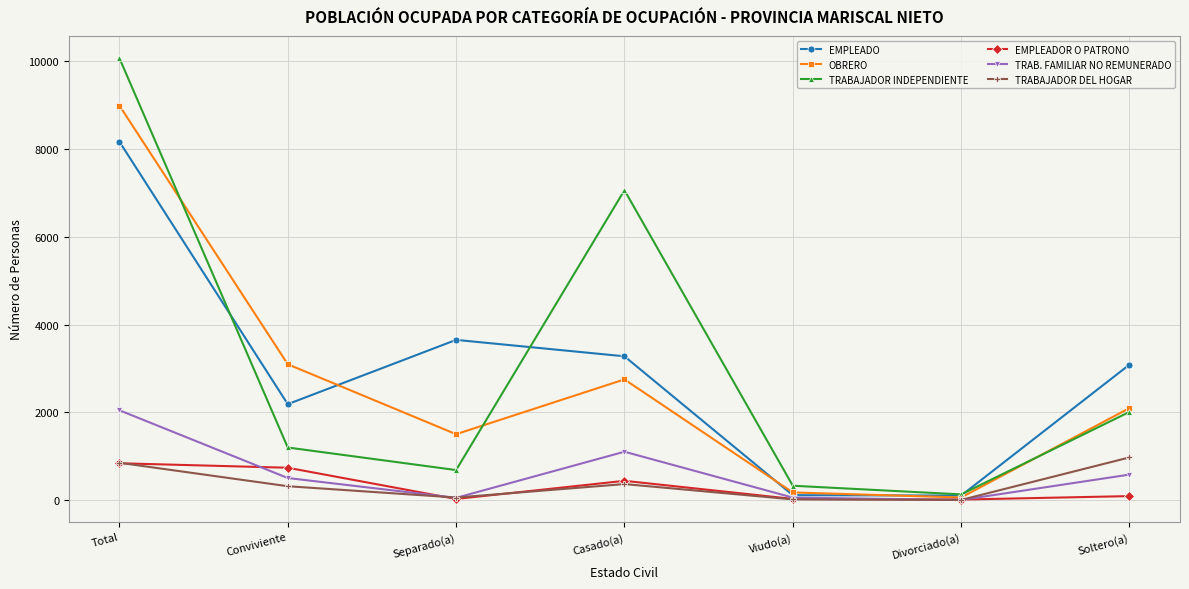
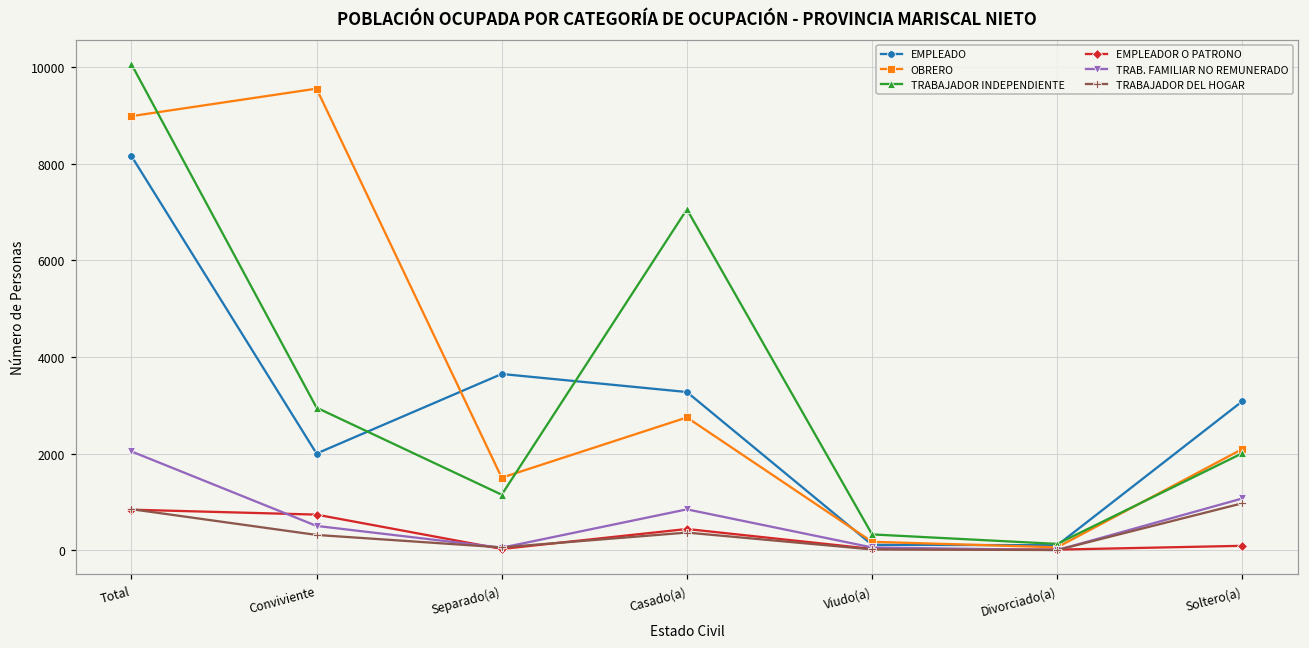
EMPLEADO, Conviviente: 2200 -> 2000
OBRERO, Conviviente: 3100 -> 9600
TRABAJADOR INDEPENDIENTE, Conviviente: 1200 -> 3000
TRABAJADOR INDEPENDIENTE, Separado(a): 700 -> 1200
TRAB. FAMILIAR NO REMUNERADO, Casado(a): 1100 -> 800
TRAB. FAMILIAR NO REMUNERADO, Soltero(a): 600 -> 1100
